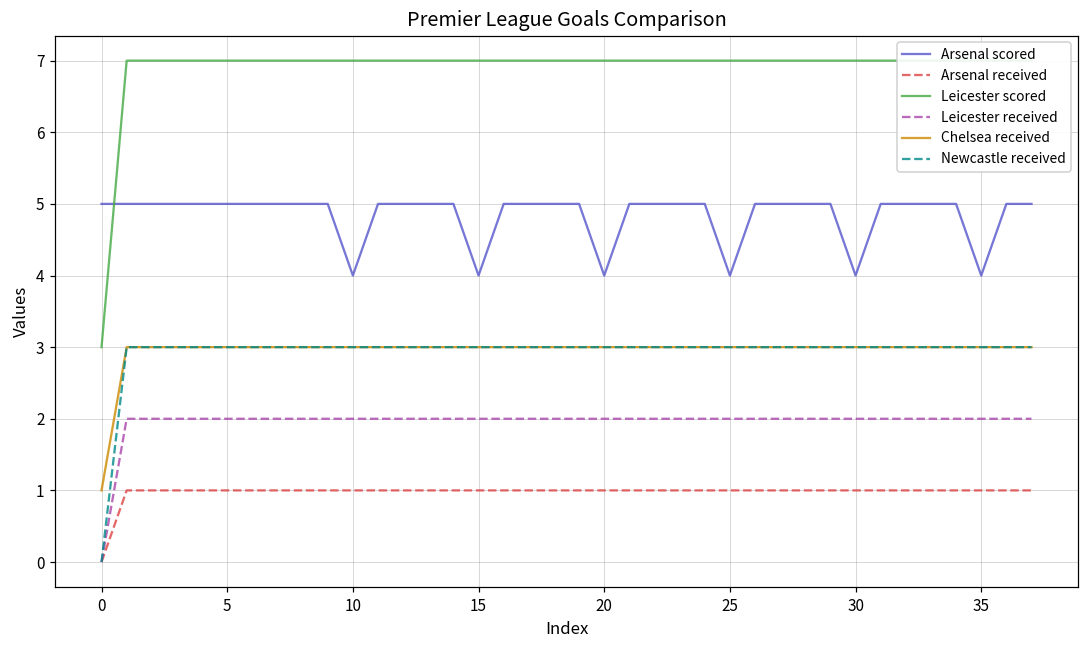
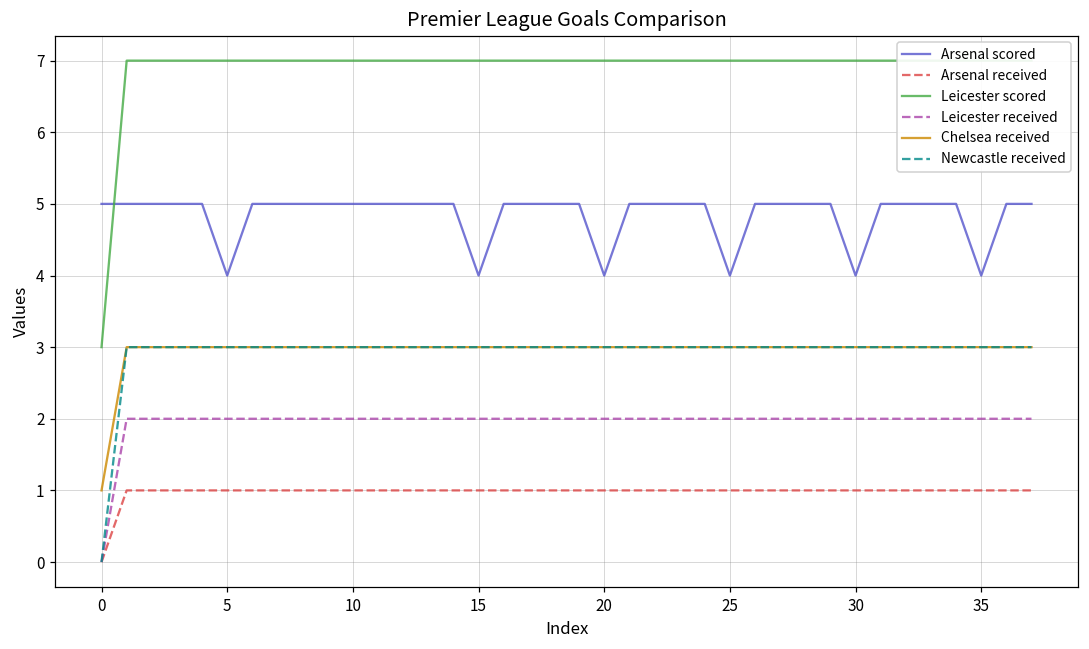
Arsenal scored, 5: 5 -> 4
Arsenal scored, 10: 4 -> 5
